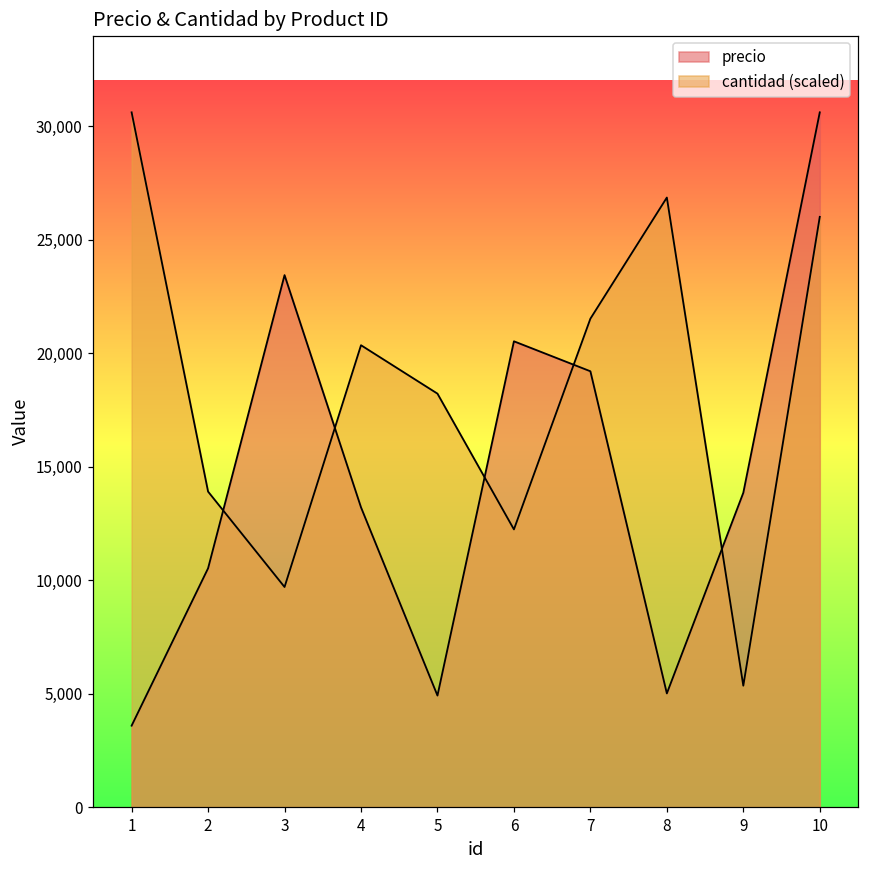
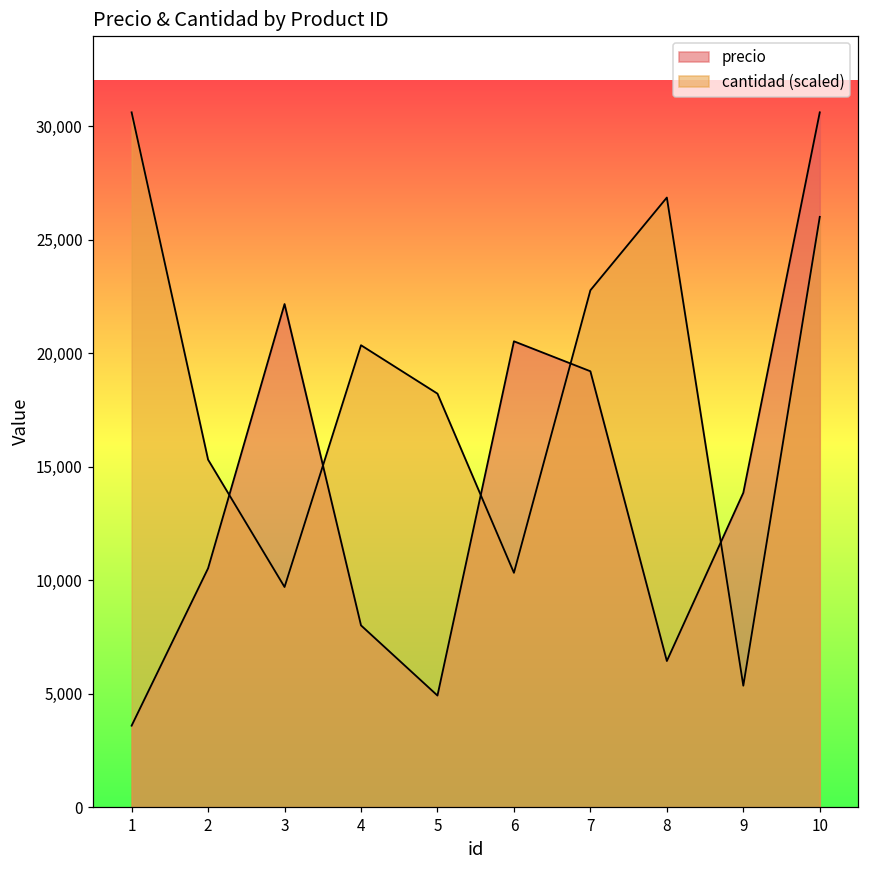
cantidad (scaled), 2: 13,900 -> 15,300
precio, 3: 23,400 -> 22,200
precio, 4: 13,200 -> 8,000
cantidad (scaled), 6: 12,200 -> 10,300
cantidad (scaled), 7: 21,500 -> 22,800
precio, 8: 5,000 -> 6,400
